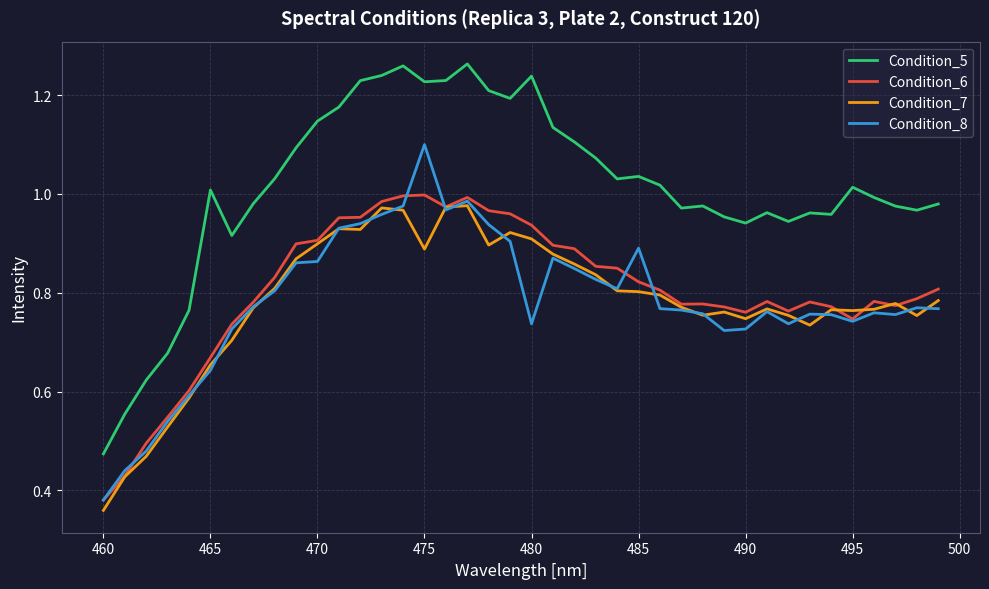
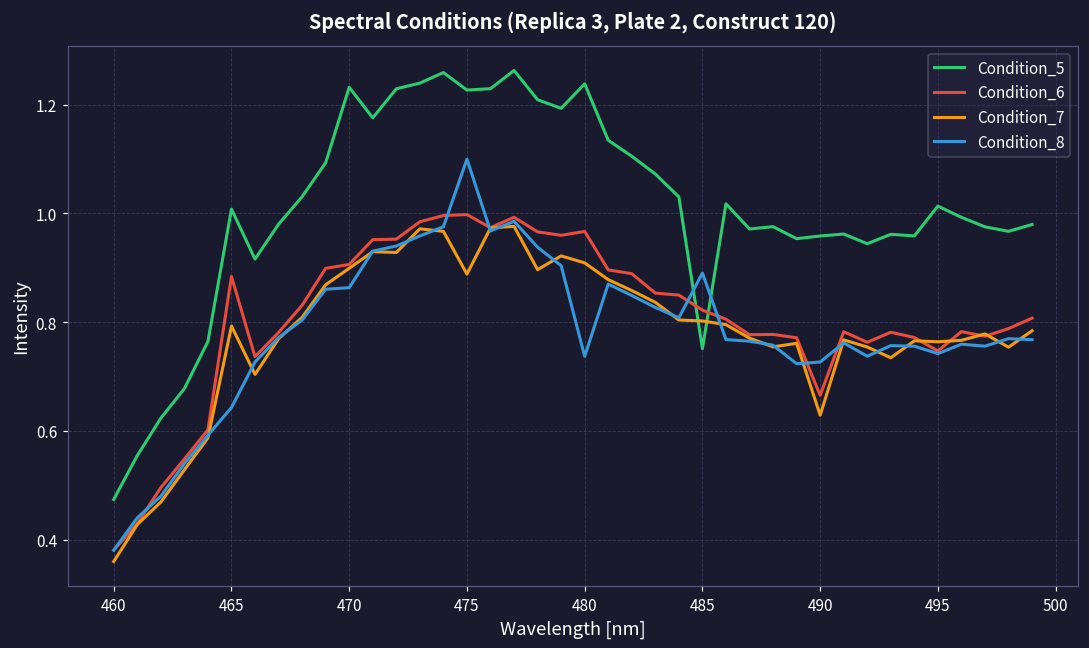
Condition_6, 465: 0.67 -> 0.88
Condition_7, 465: 0.65 -> 0.79
Condition_5, 470: 1.15 -> 1.23
Condition_6, 480: 0.94 -> 0.97
Condition_5, 485: 1.04 -> 0.75
Condition_5, 490: 0.94 -> 0.96
Condition_6, 490: 0.76 -> 0.67
Condition_7, 490: 0.75 -> 0.63
